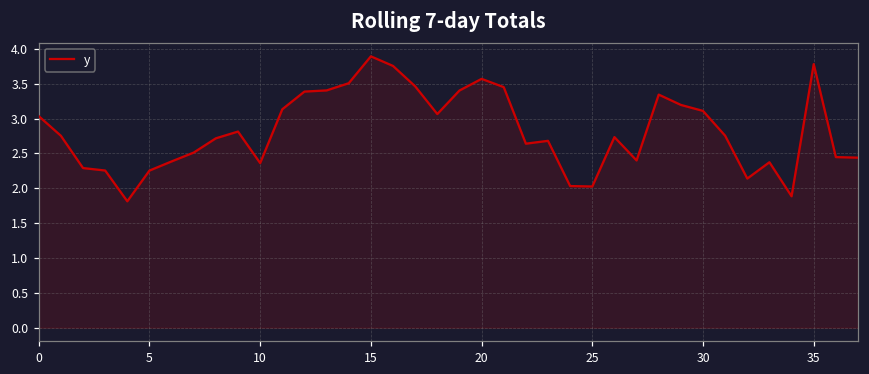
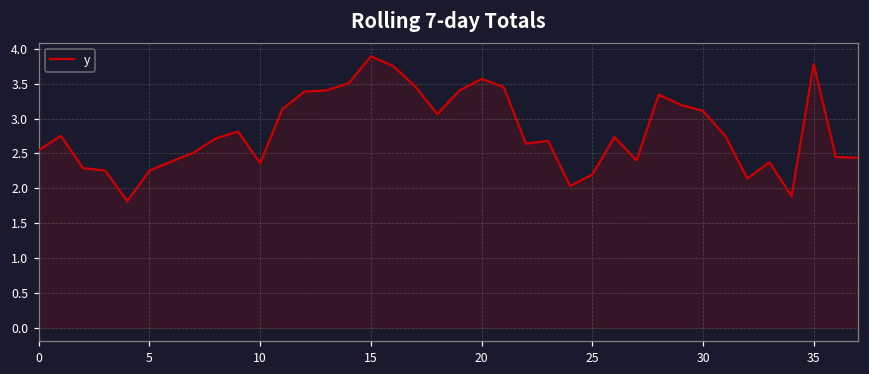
0: 3.0 -> 2.5
25: 2.0 -> 2.2
